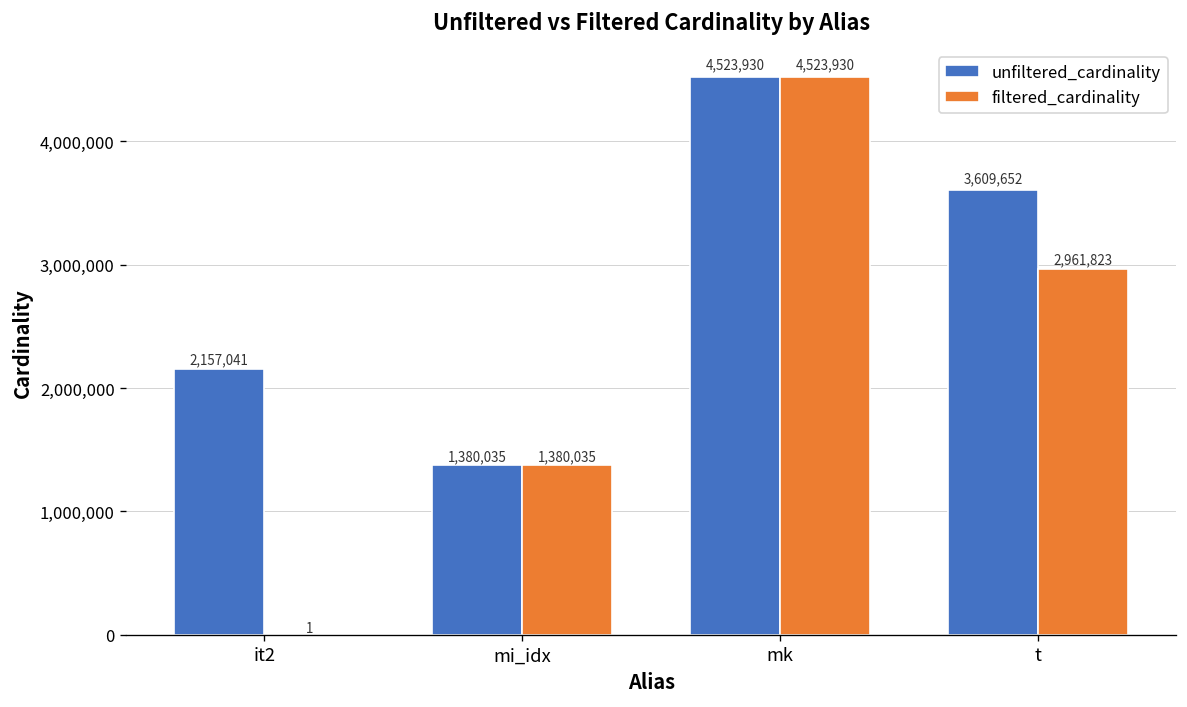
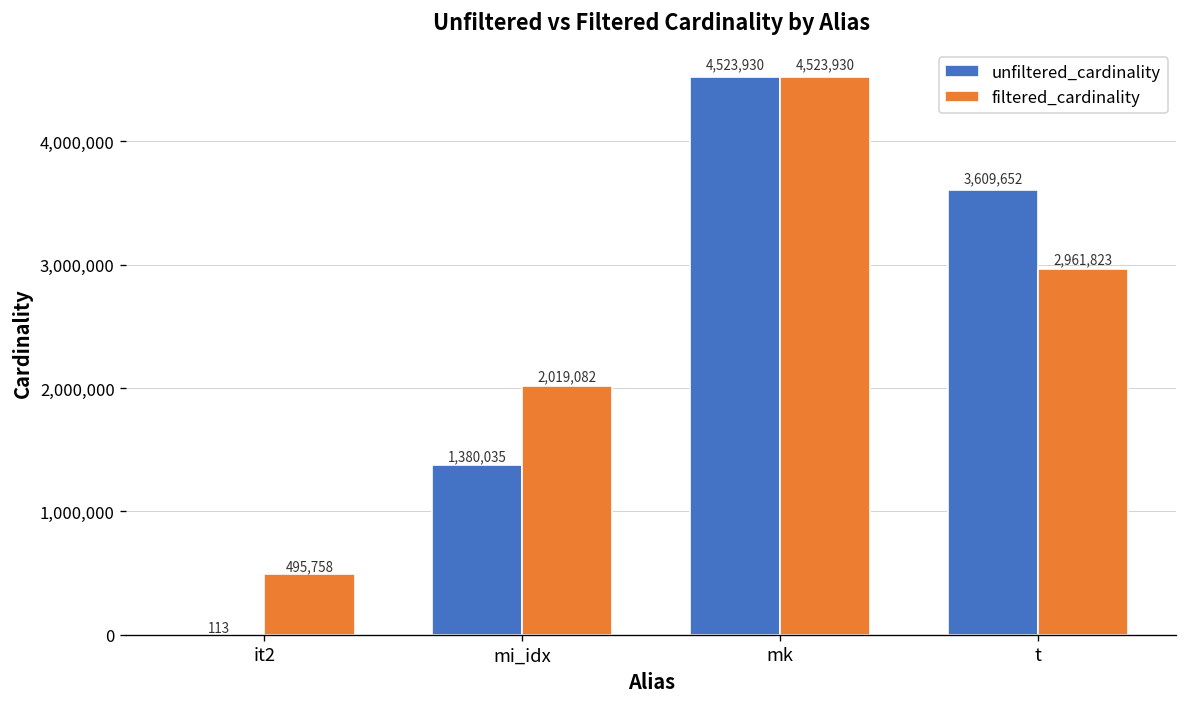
unfiltered_cardinality, it2: 2,157,041 -> 113
filtered_cardinality, it2: 1 -> 495,758
filtered_cardinality, mi_idx: 1,380,035 -> 2,019,082
